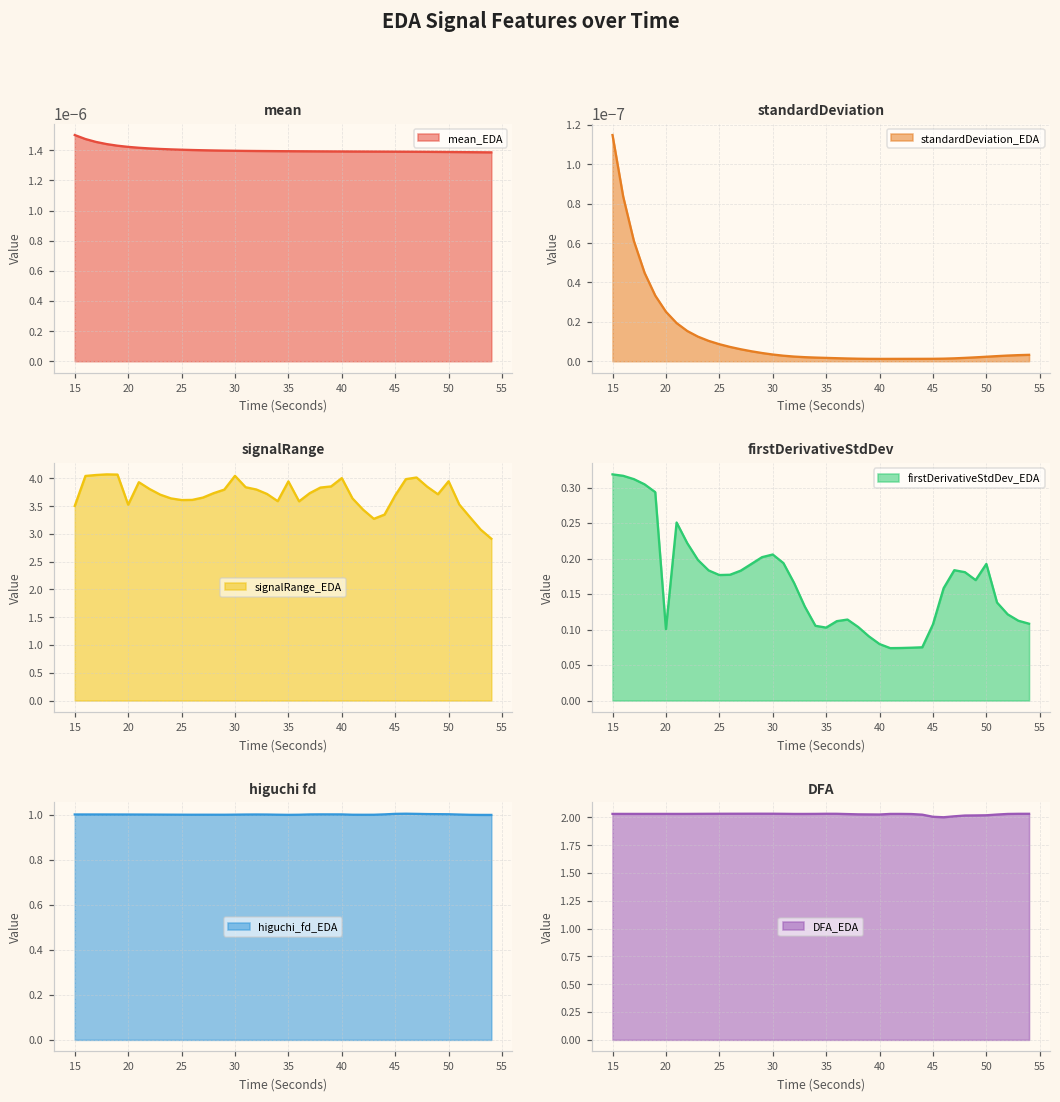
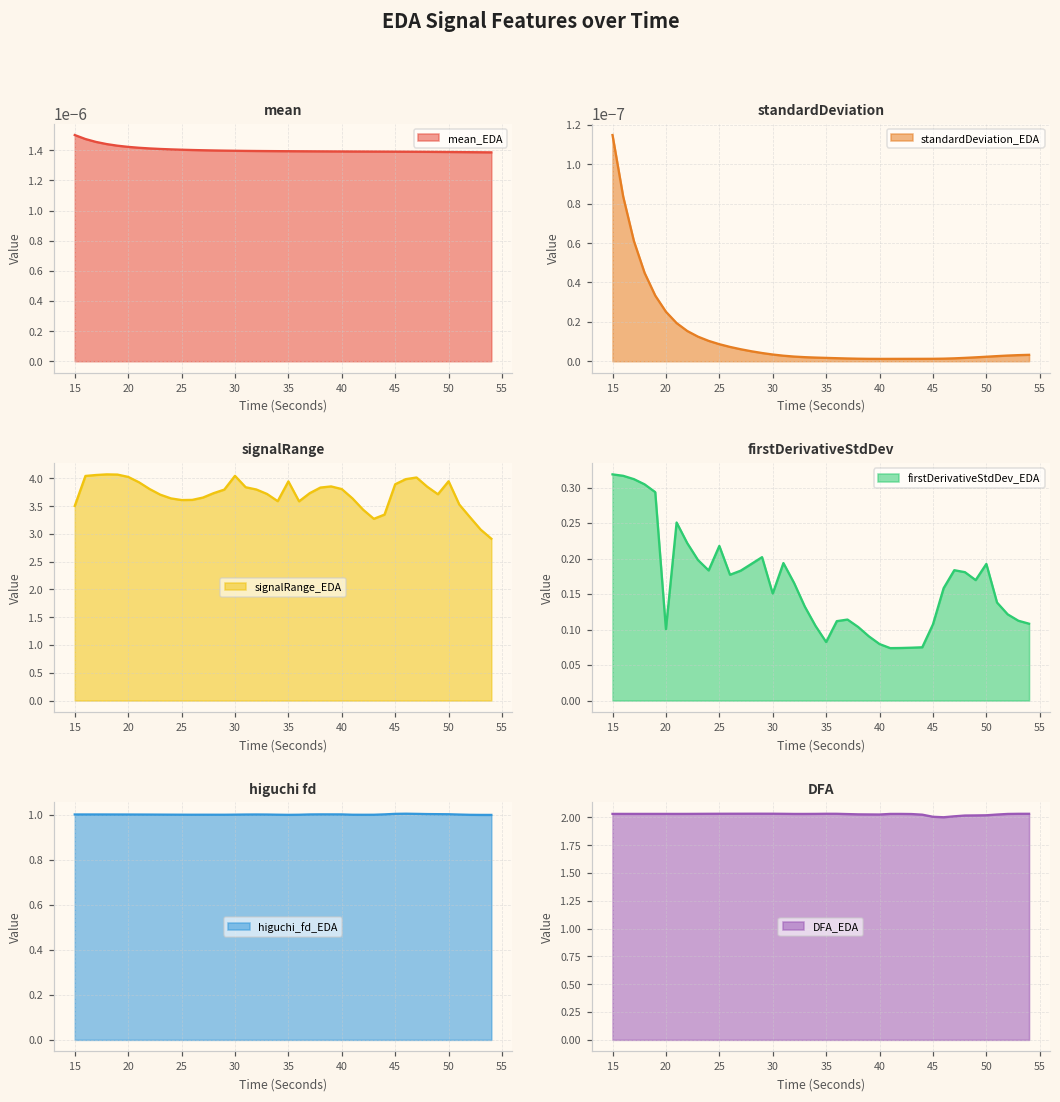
signalRange, 20: 3.5 -> 4.0
signalRange, 40: 4.0 -> 3.8
signalRange, 45: 3.7 -> 3.9
firstDerivativeStdDev, 25: 0.18 -> 0.22
firstDerivativeStdDev, 30: 0.21 -> 0.15
firstDerivativeStdDev, 35: 0.10 -> 0.08
